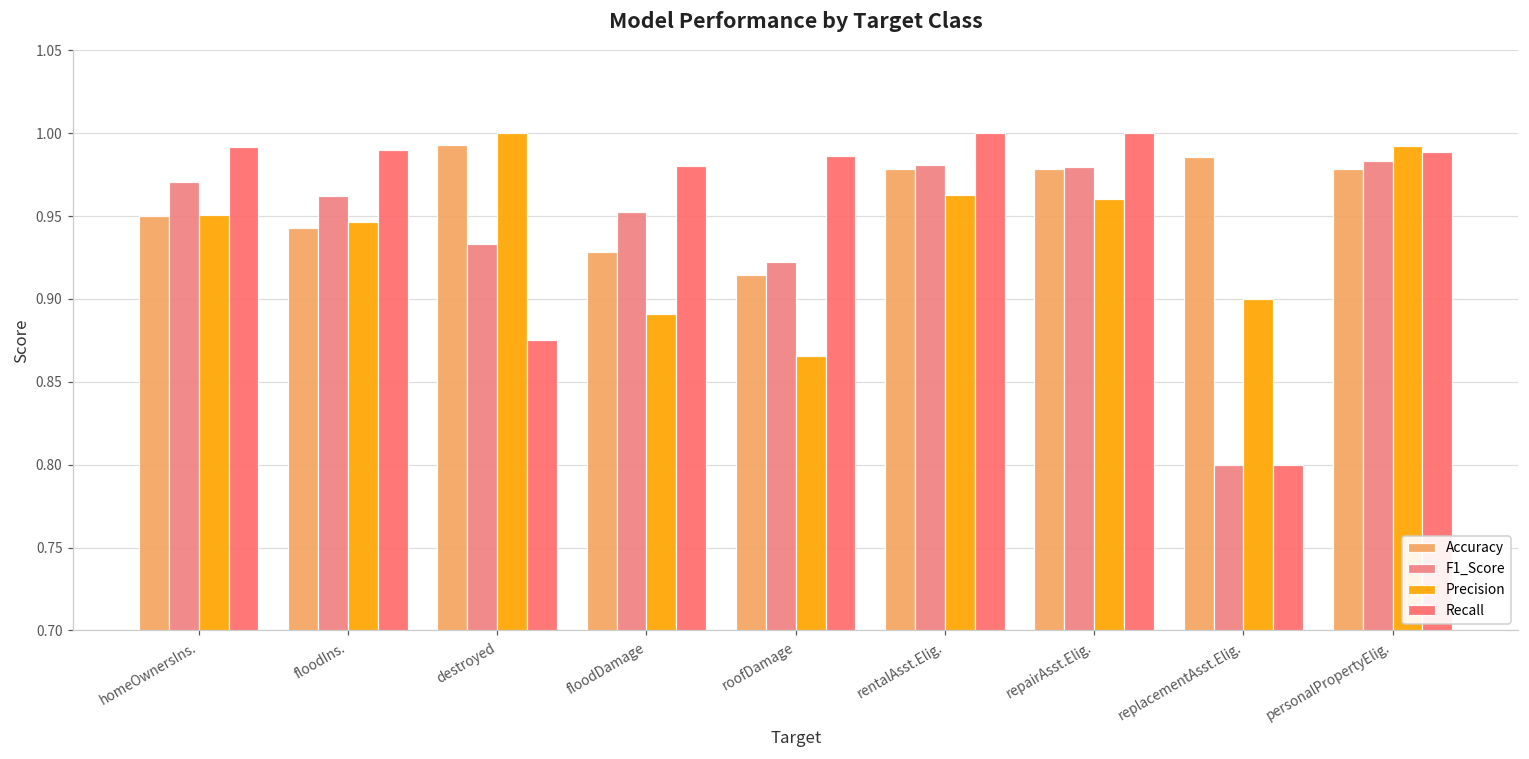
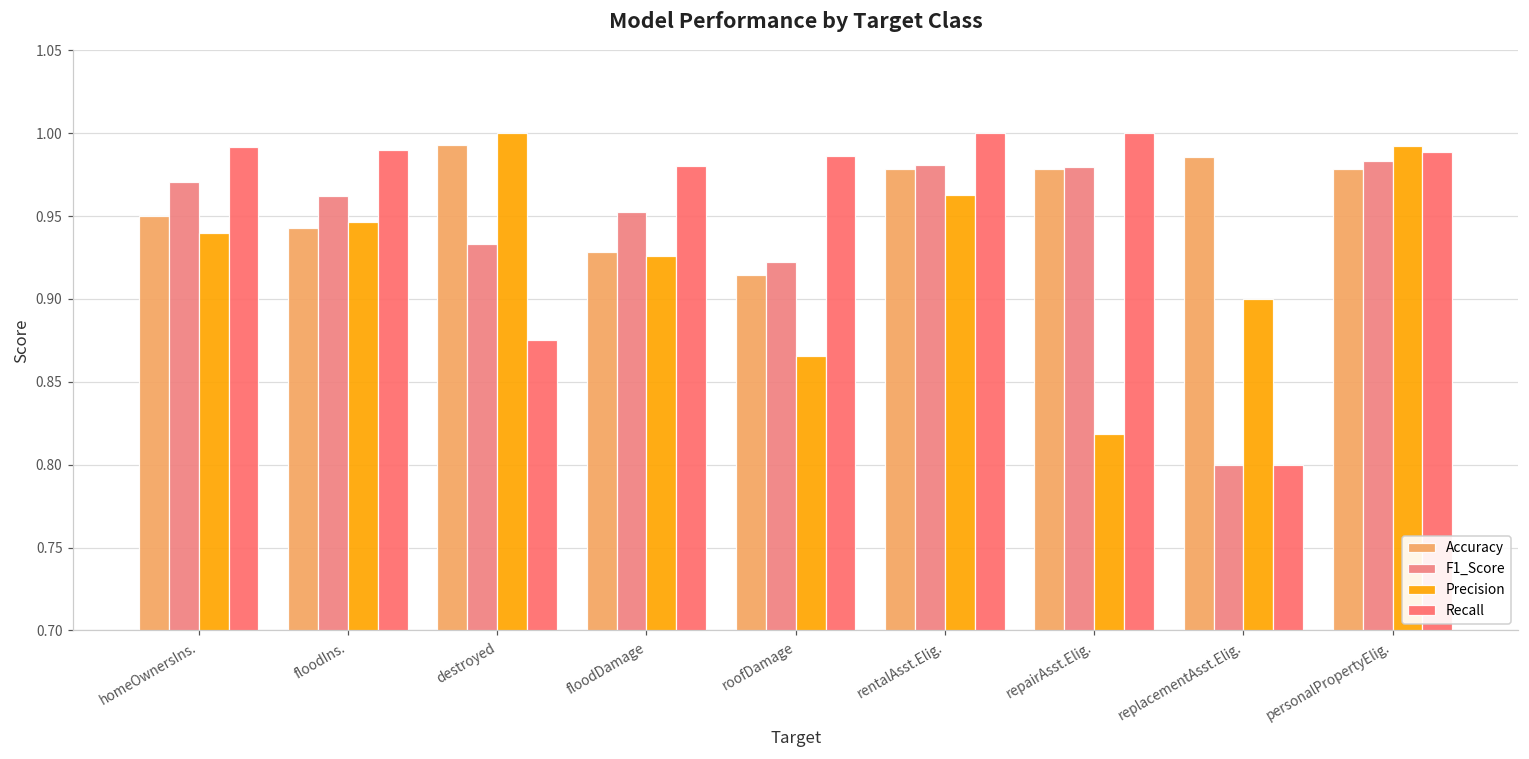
Precision, homeOwnersIns.: 0.951 -> 0.940
Precision, floodDamage: 0.891 -> 0.926
Precision, repairAsst.Elig.: 0.961 -> 0.818
